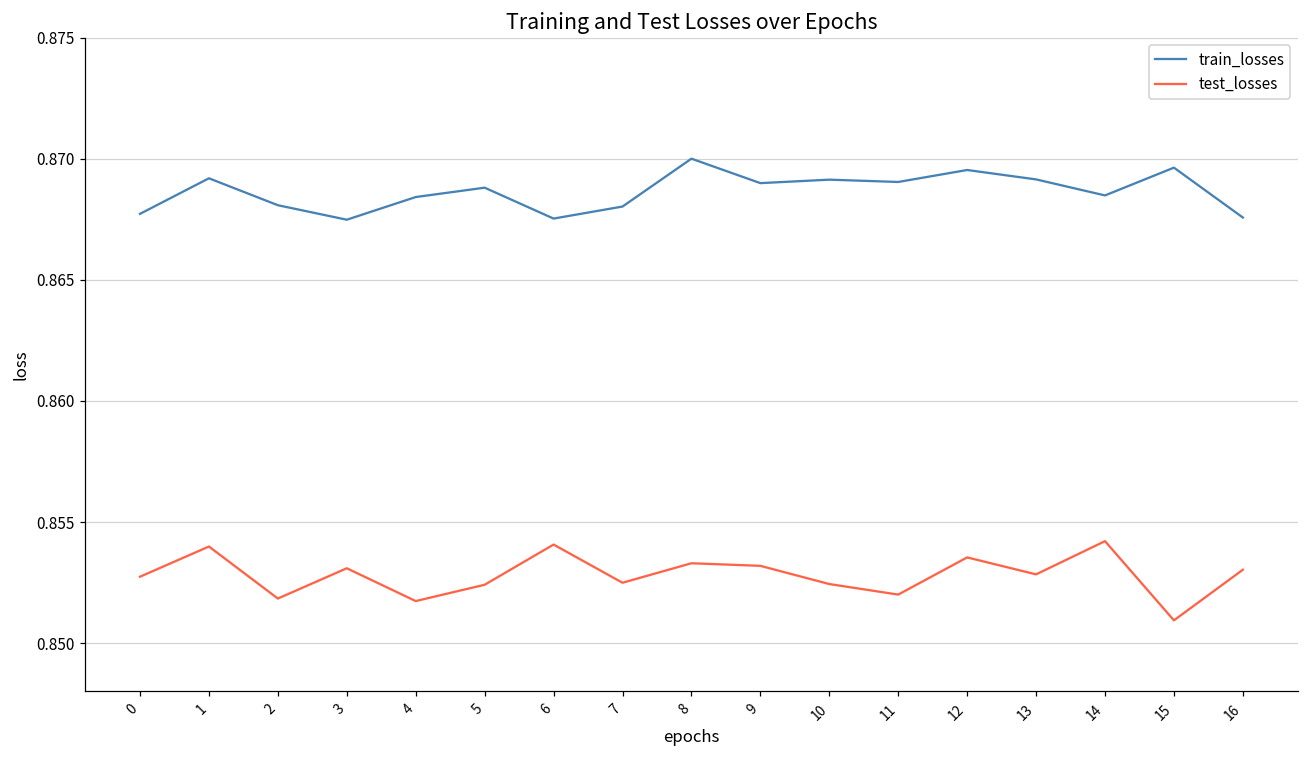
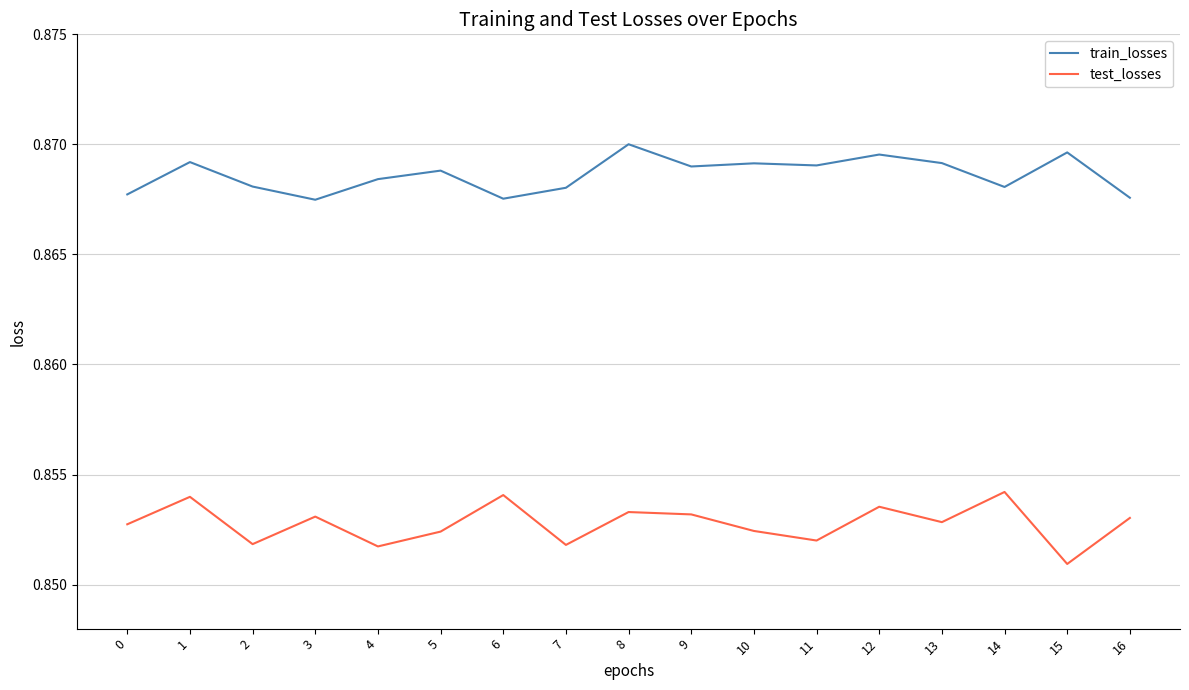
test_losses, 7: 0.8525 -> 0.8518
train_losses, 14: 0.8685 -> 0.8681
